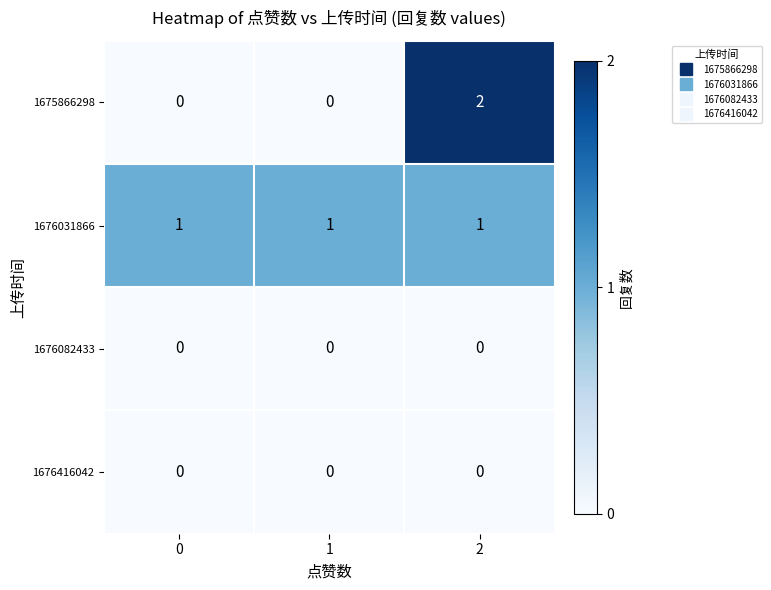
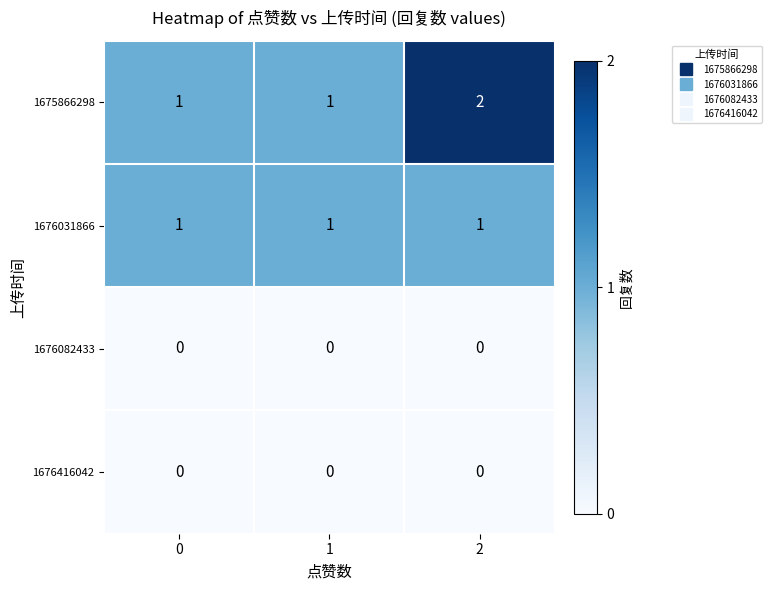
1675866298, 0: 0 -> 1
1675866298, 1: 0 -> 1
